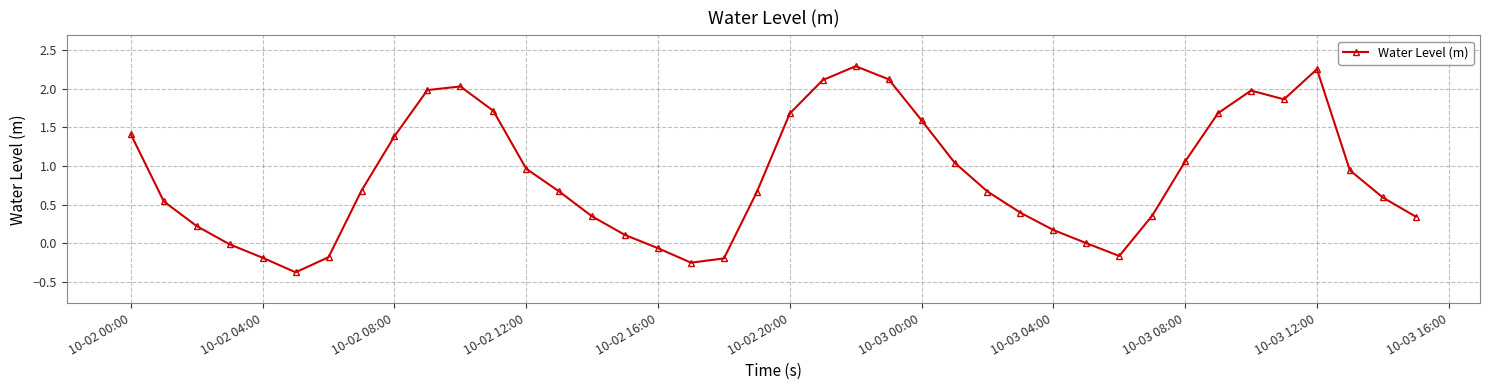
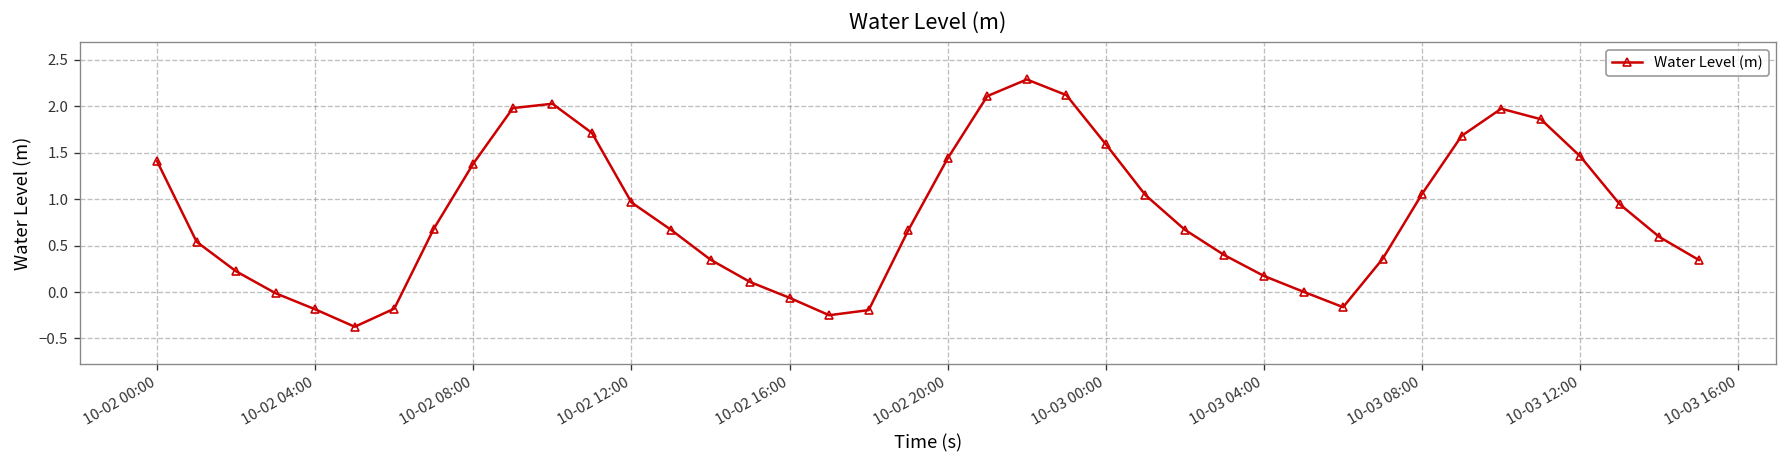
10-02 20:00: 1.7 -> 1.4
10-03 12:00: 2.2 -> 1.5
